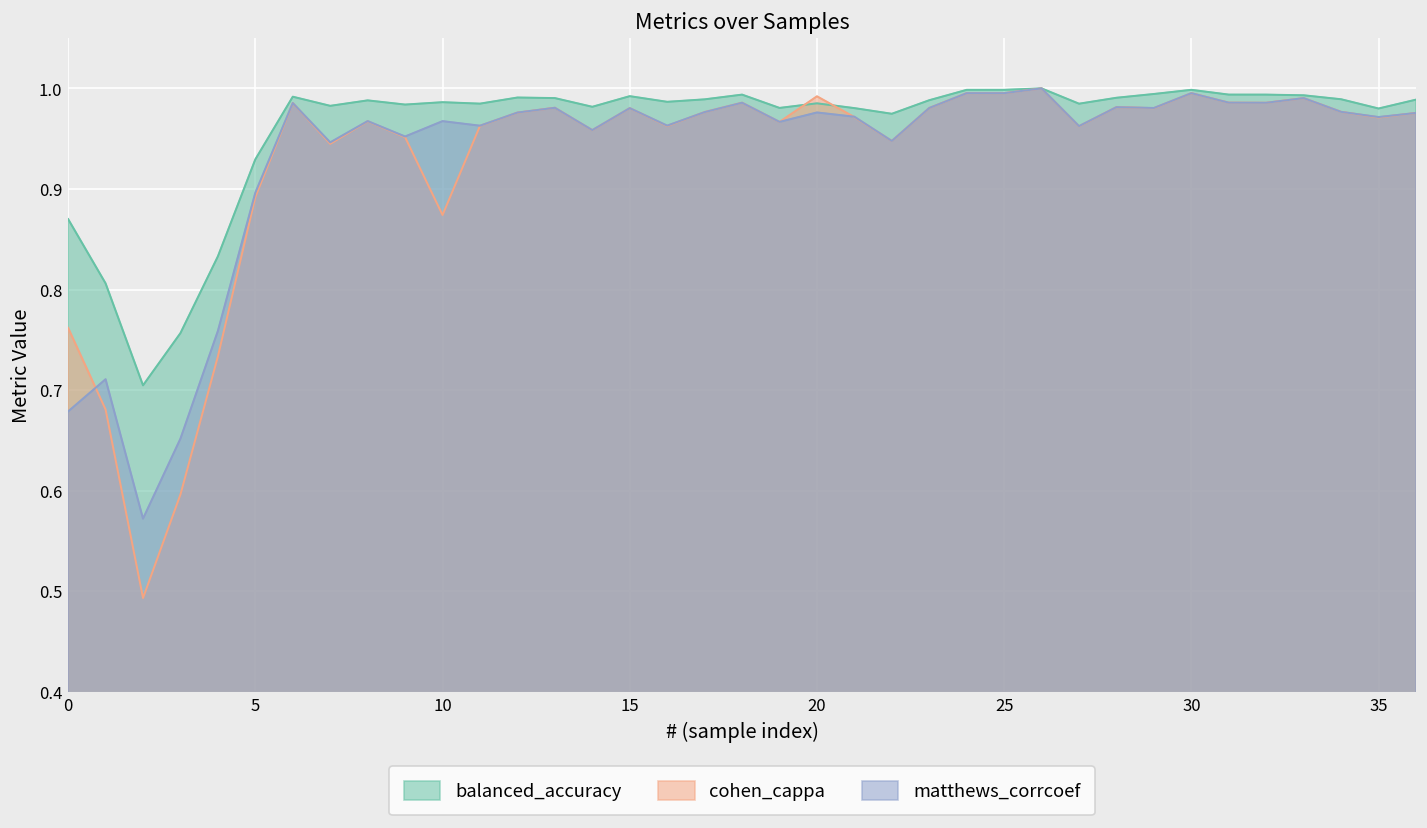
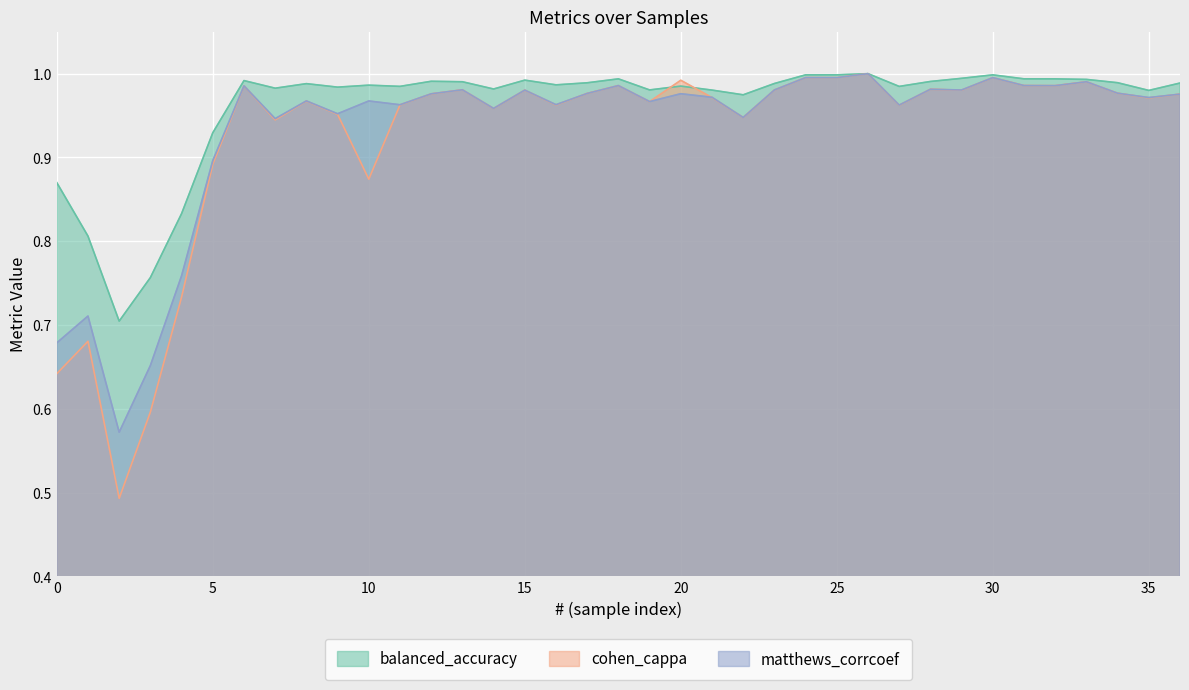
cohen_cappa, 0: 0.76 -> 0.64
